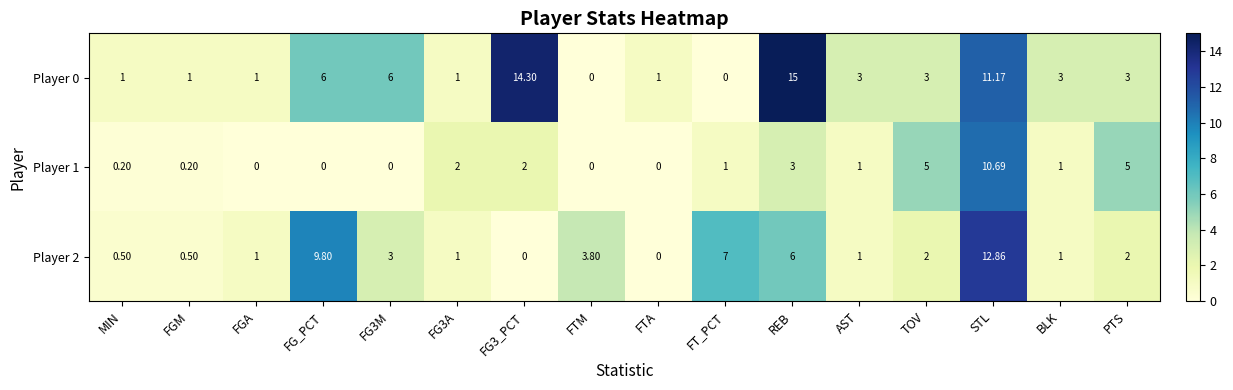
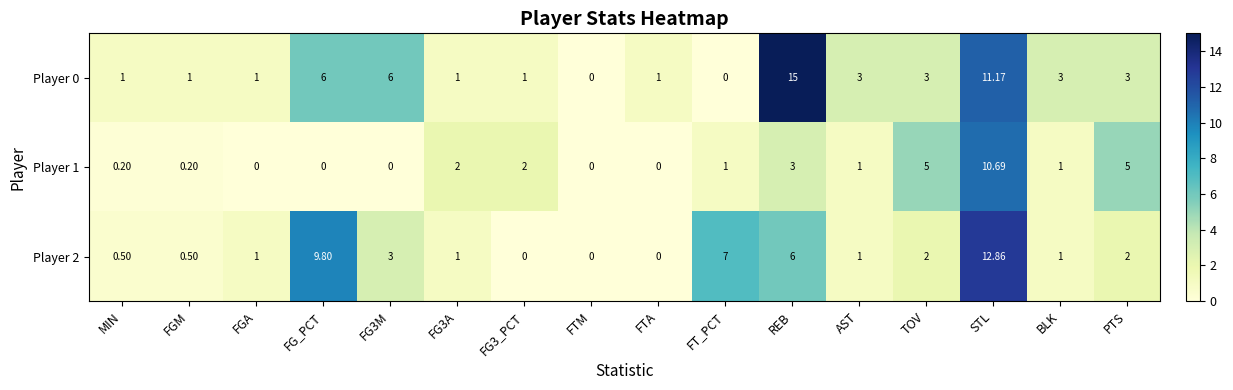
Player 0, FG3_PCT: 14.30 -> 1
Player 2, FTM: 3.80 -> 0
